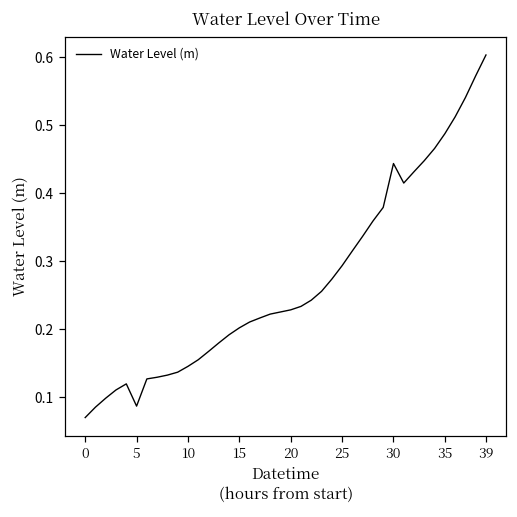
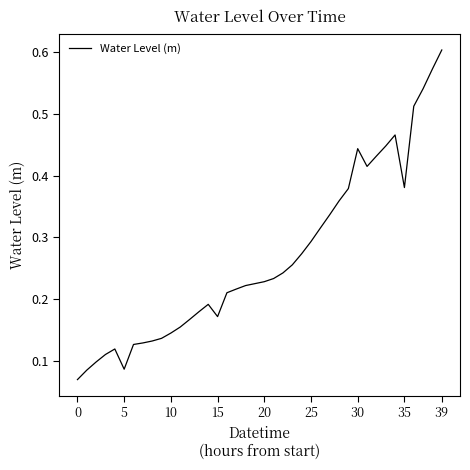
15: 0.20 -> 0.17
35: 0.49 -> 0.38
